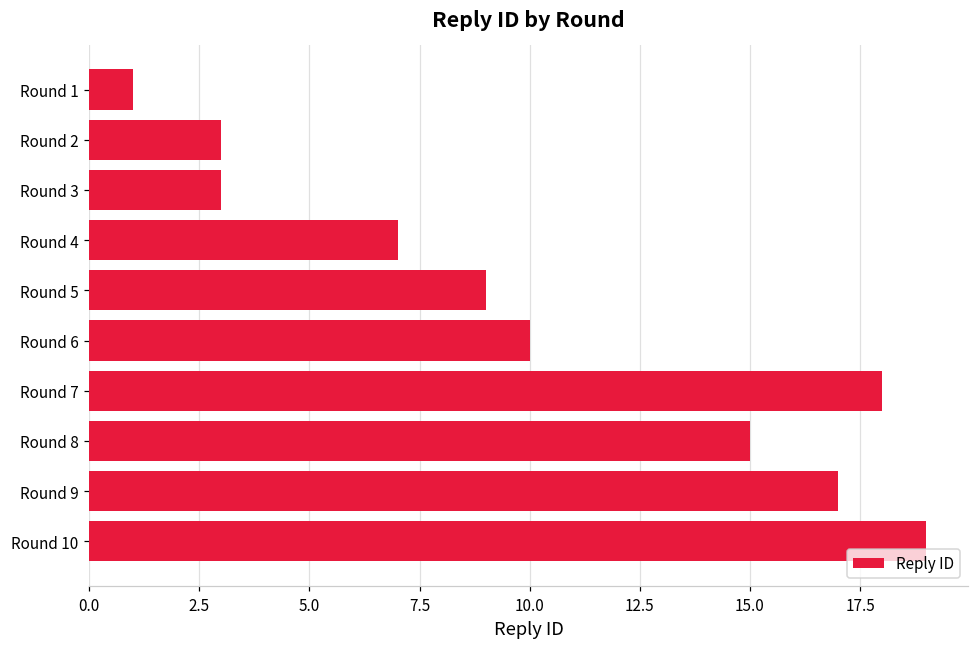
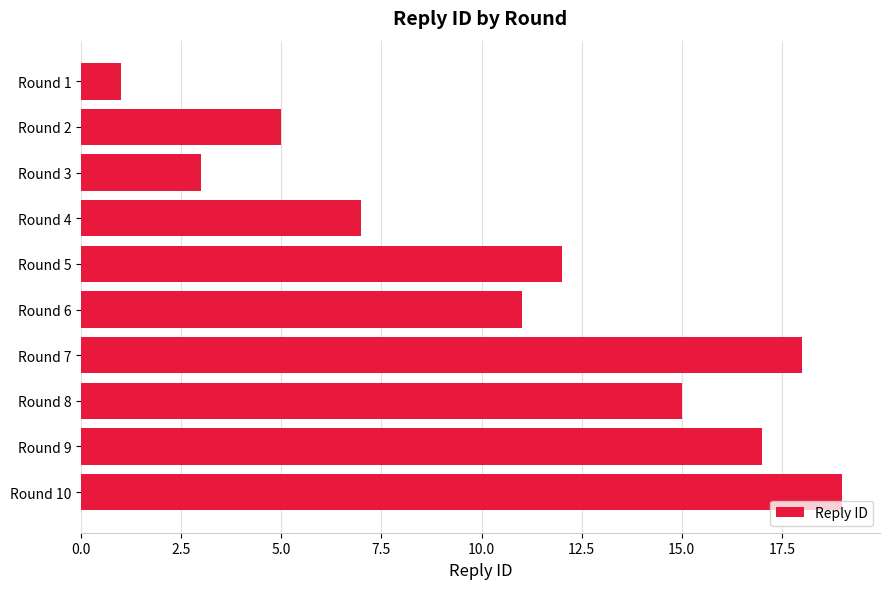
Round 2: 3 -> 5
Round 5: 9 -> 12
Round 6: 10 -> 11
